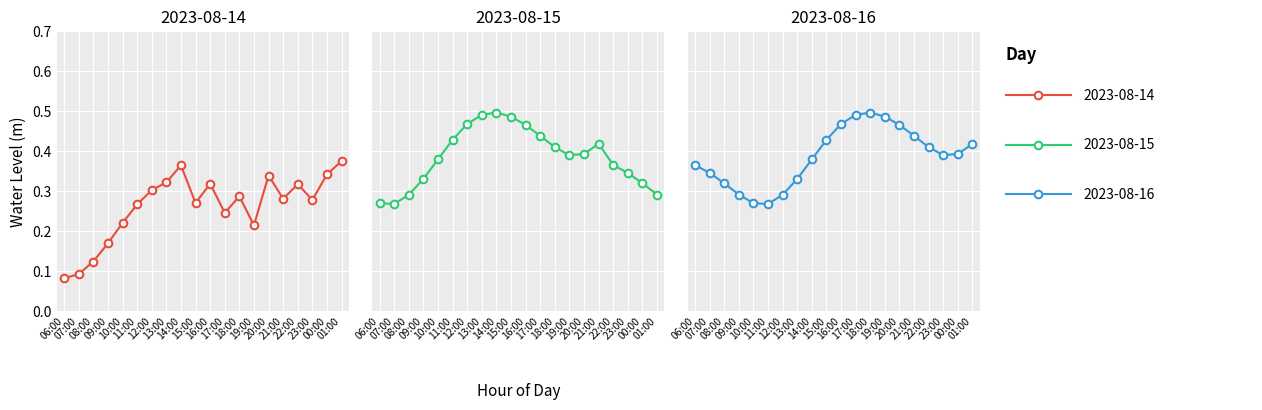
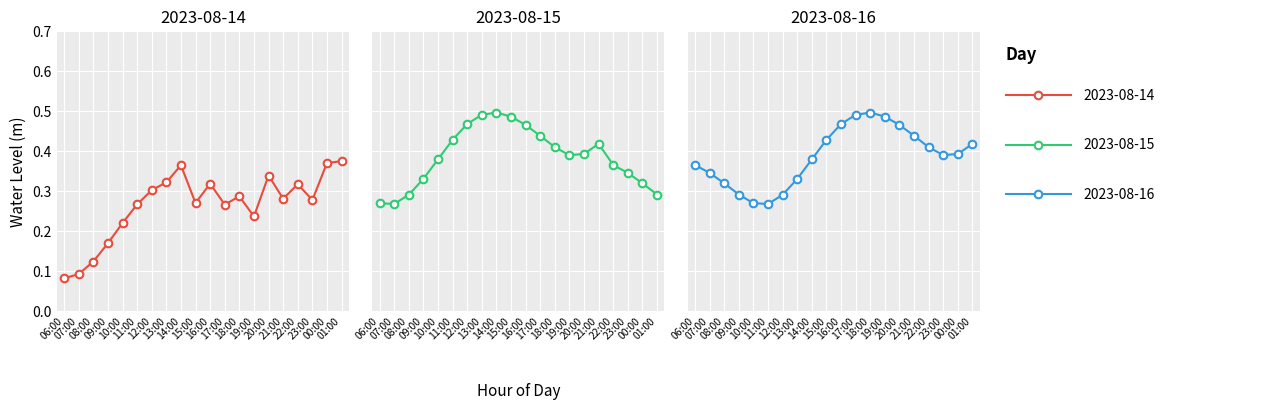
2023-08-14, 17:00: 0.25 -> 0.27
2023-08-14, 19:00: 0.21 -> 0.24
2023-08-14, 00:00: 0.34 -> 0.37
